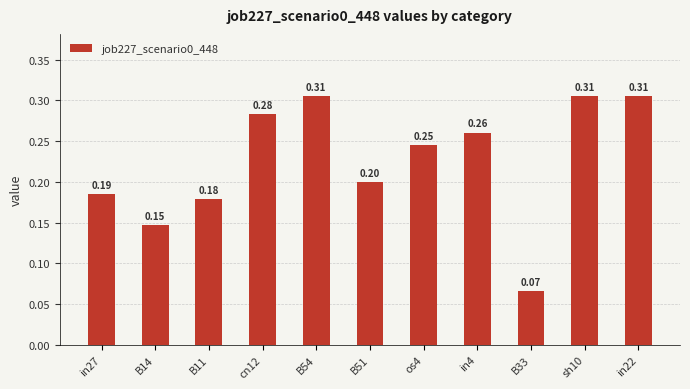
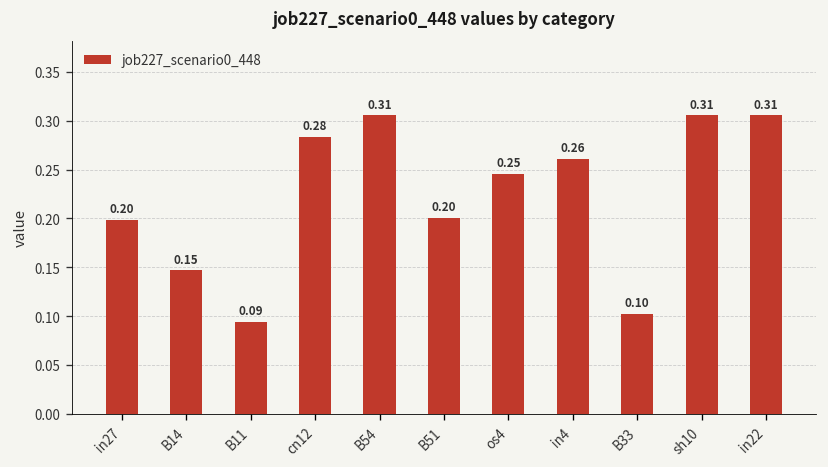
in27: 0.19 -> 0.20
B11: 0.18 -> 0.09
B33: 0.07 -> 0.10
